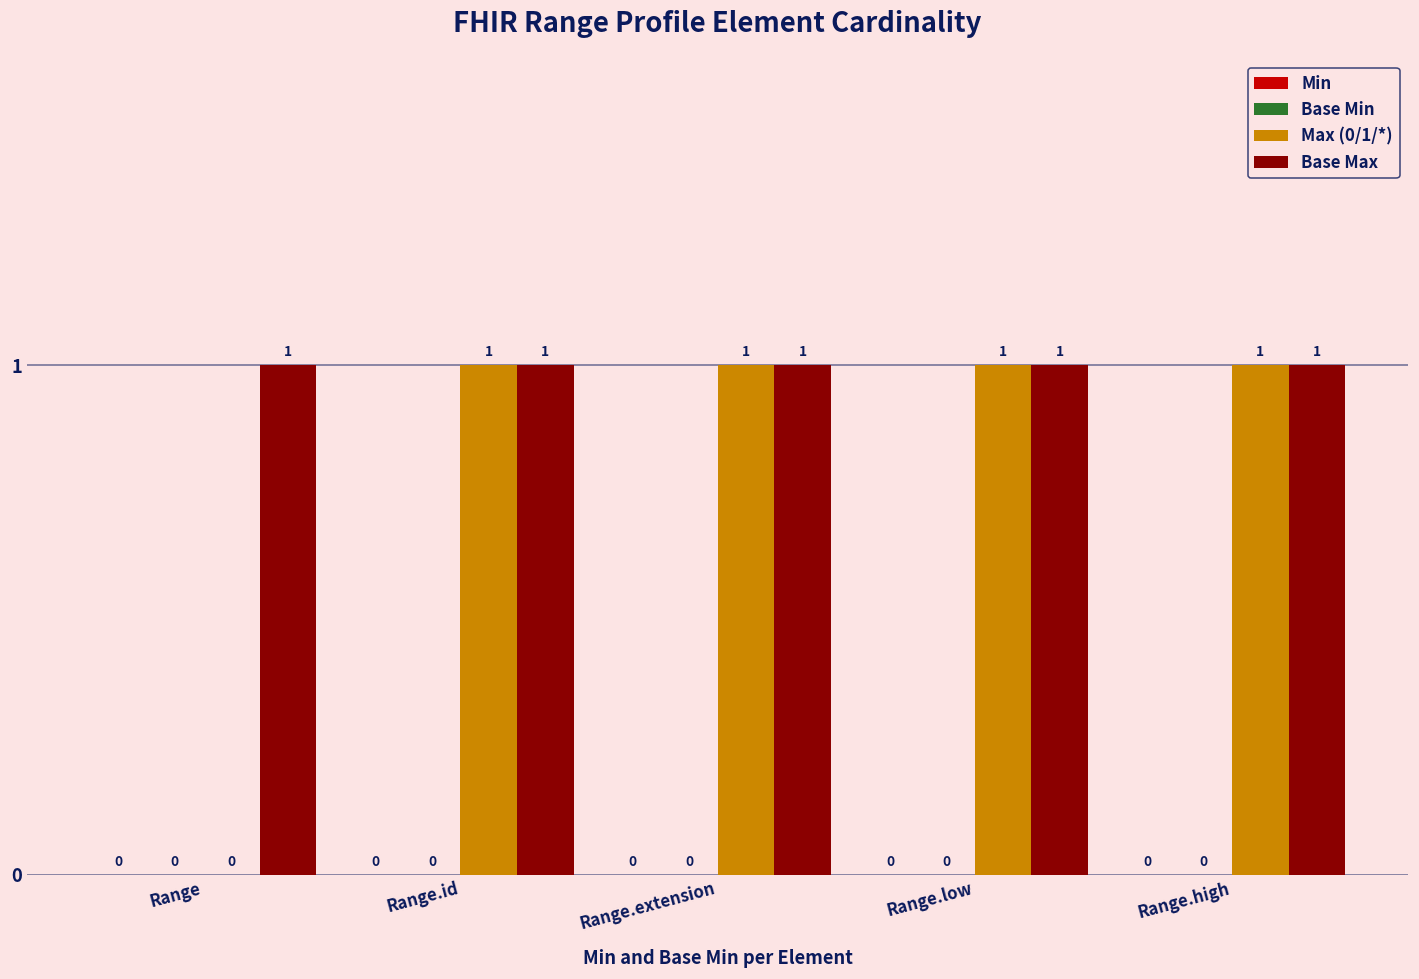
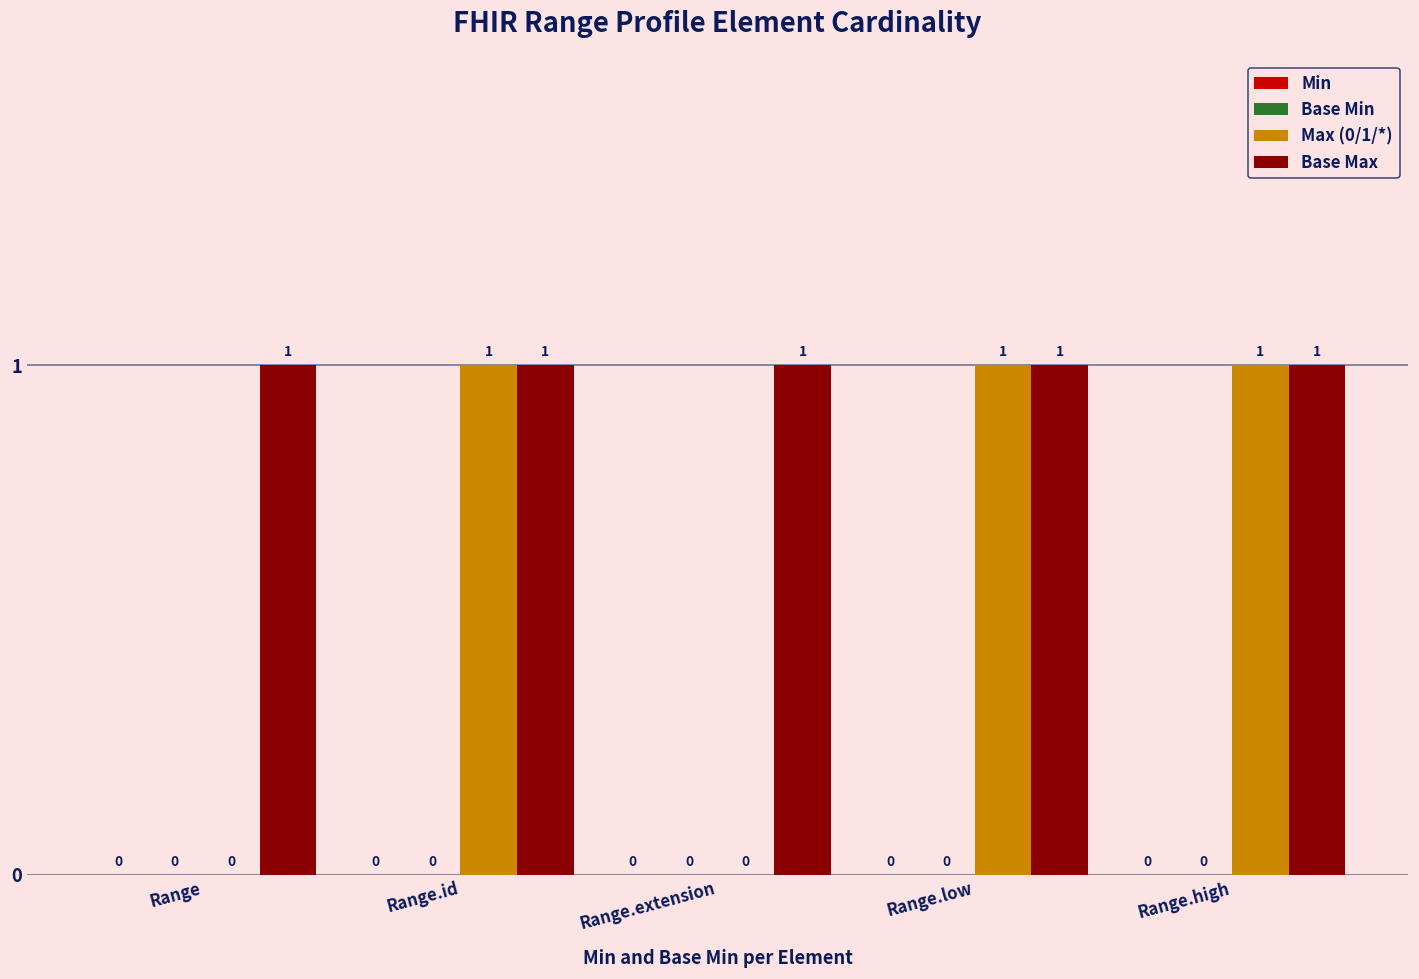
Max (0/1/*), Range.extension: 1 -> 0
